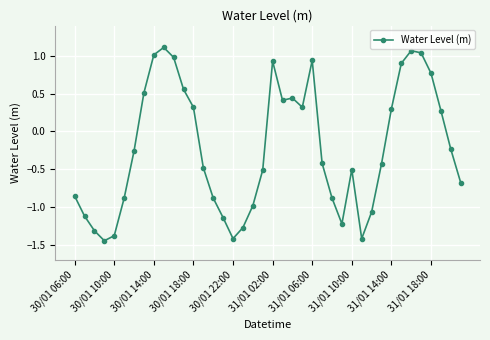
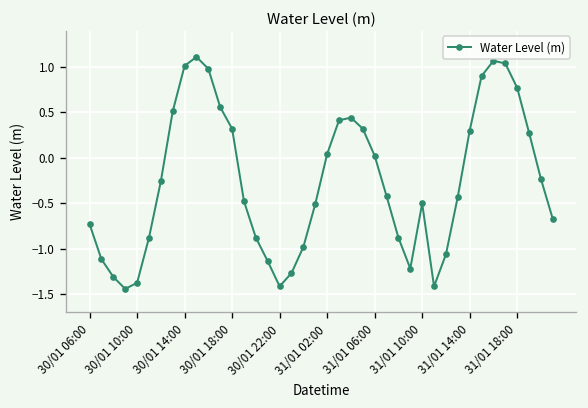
30/01 06:00: -0.9 -> -0.7
31/01 02:00: 0.9 -> 0.0
31/01 06:00: 0.9 -> 0.0
